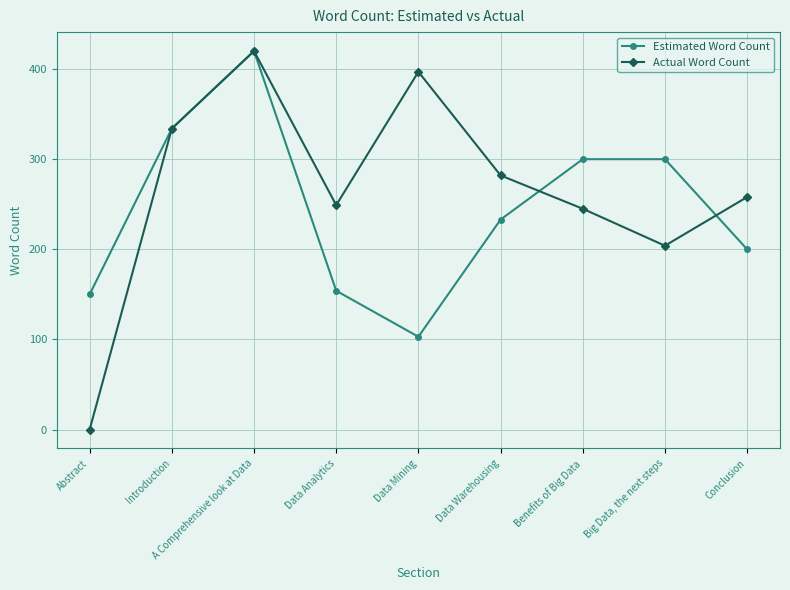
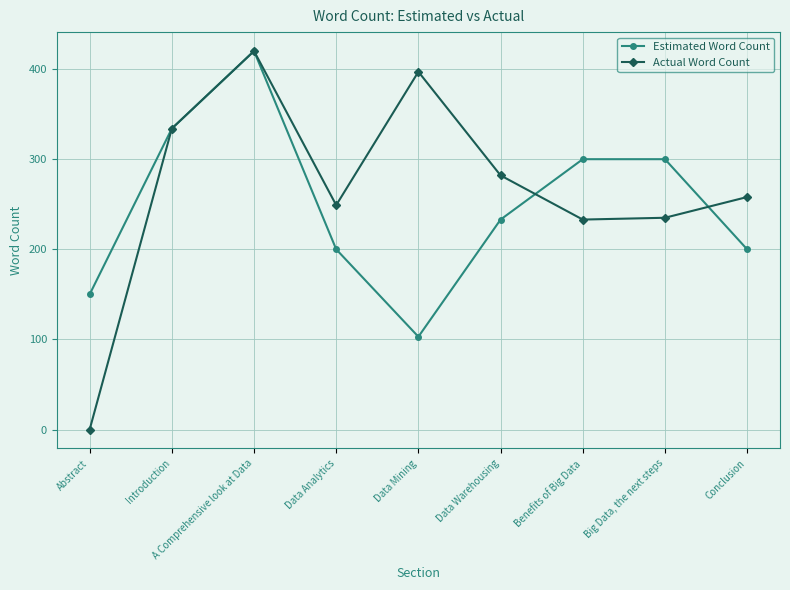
Estimated Word Count, Data Analytics: 150 -> 200
Actual Word Count, Benefits of Big Data: 250 -> 230
Actual Word Count, Big Data, the next steps: 200 -> 240
